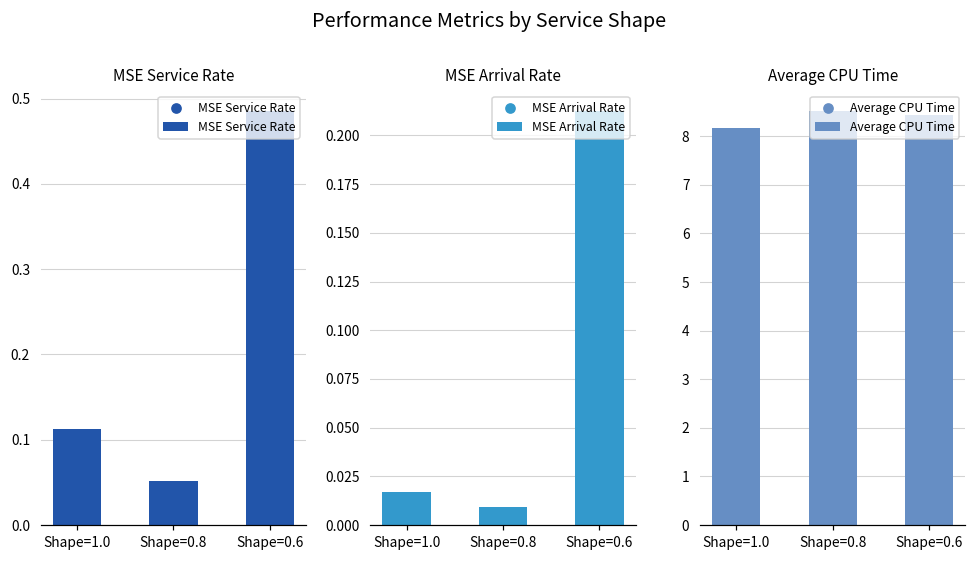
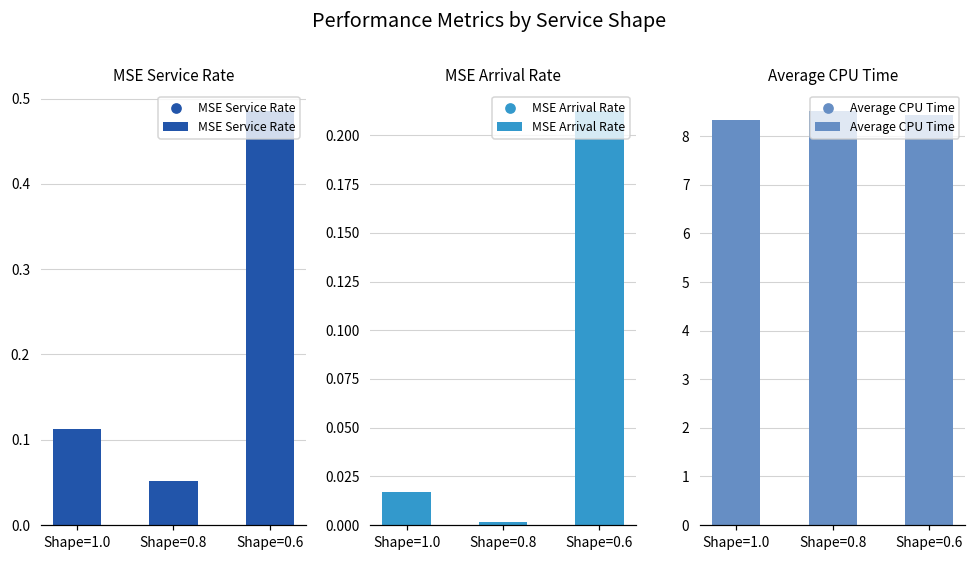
MSE Arrival Rate, Shape=0.8: 0.009 -> 0.002
Average CPU Time, Shape=1.0: 8.2 -> 8.3
